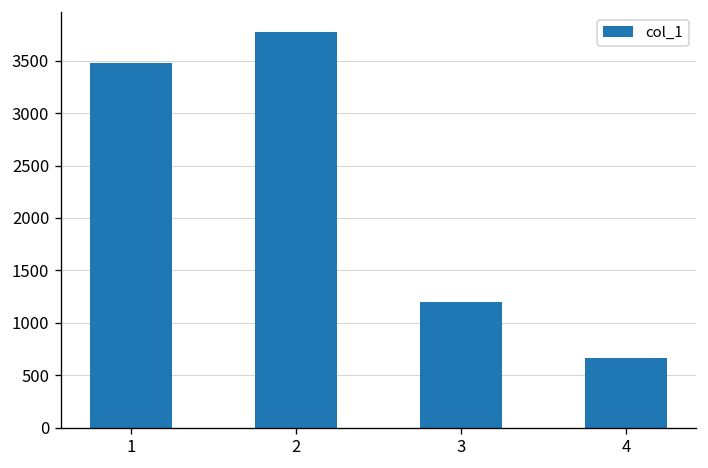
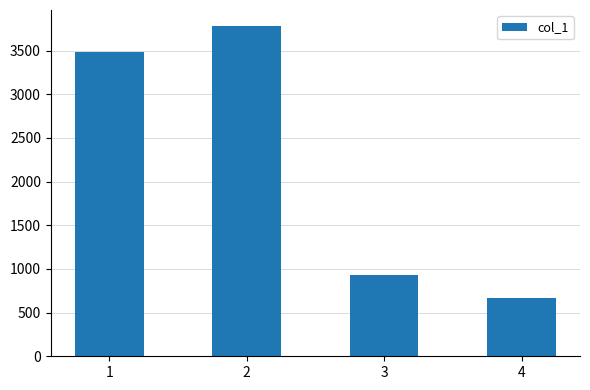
3: 1200 -> 900
